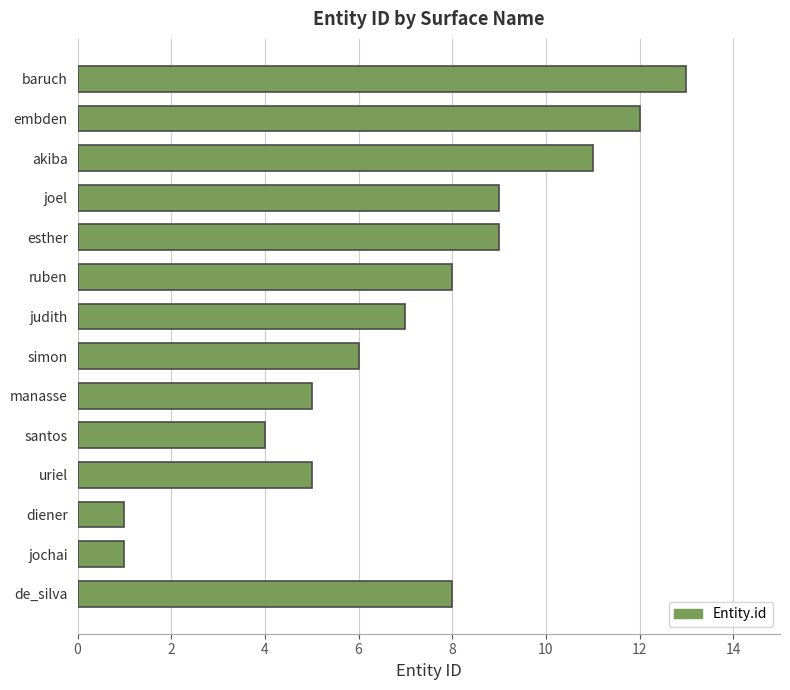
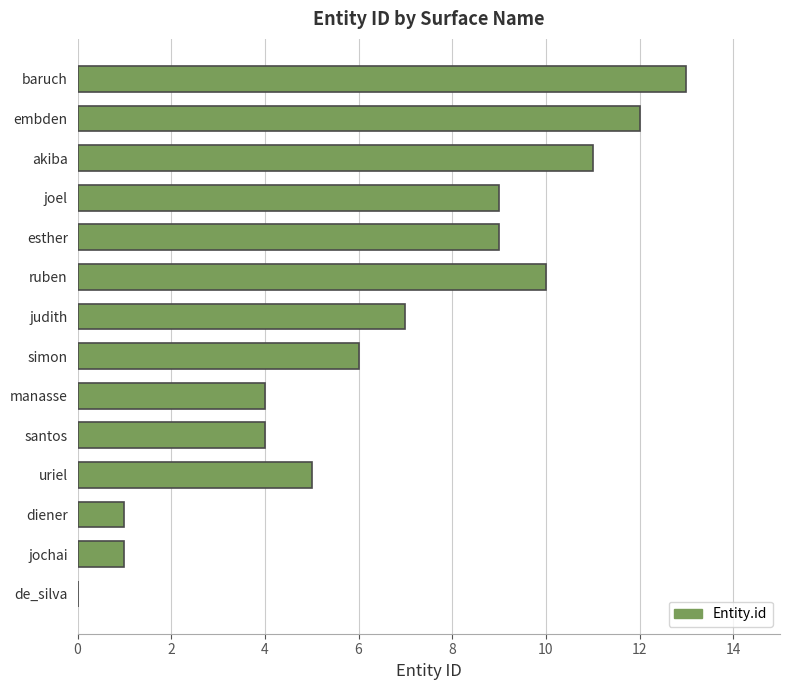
ruben: 8 -> 10
manasse: 5 -> 4
de_silva: 8 -> 0
